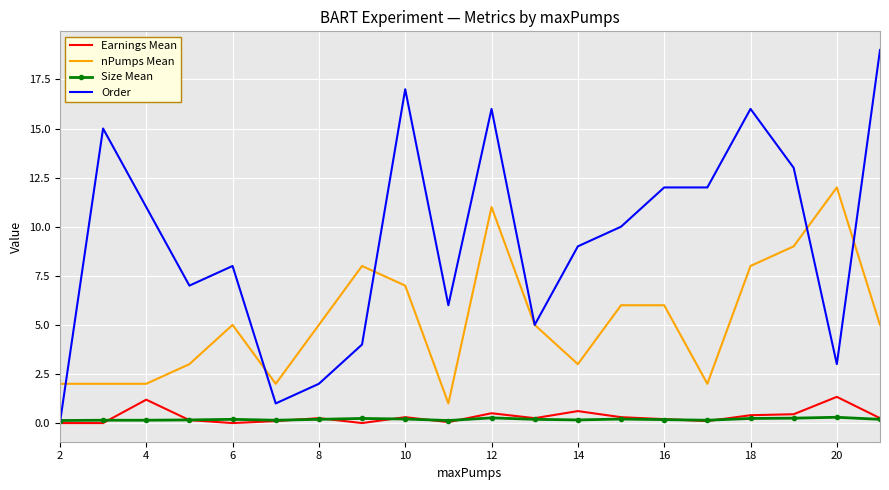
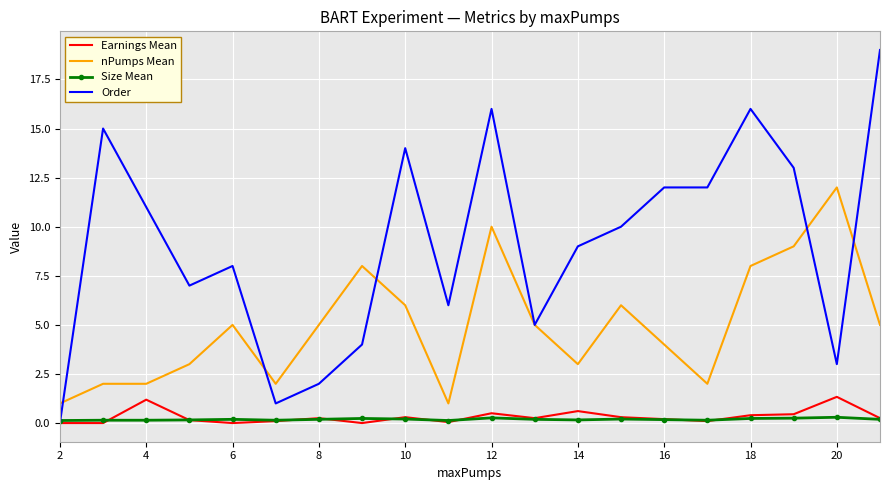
nPumps Mean, 2: 2 -> 1
nPumps Mean, 10: 7 -> 6
Order, 10: 17 -> 14
nPumps Mean, 12: 11 -> 10
nPumps Mean, 16: 6 -> 4
